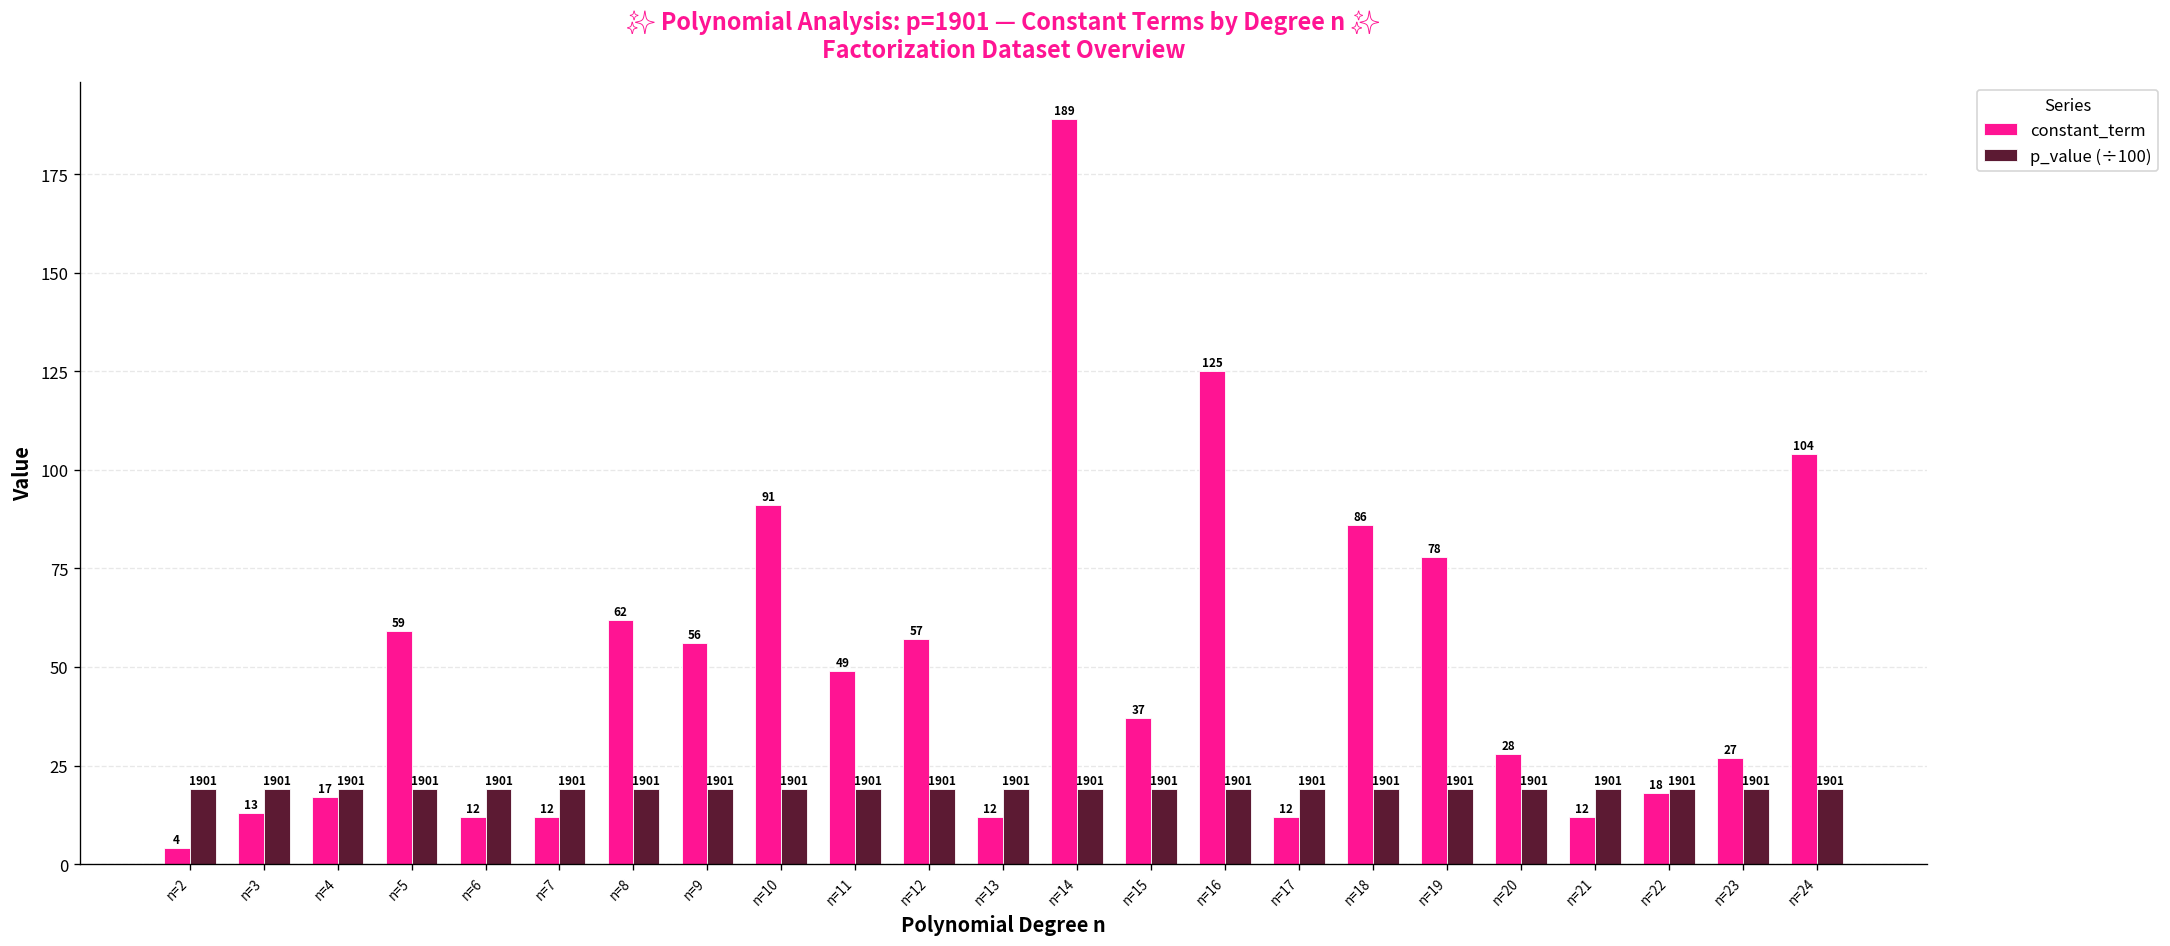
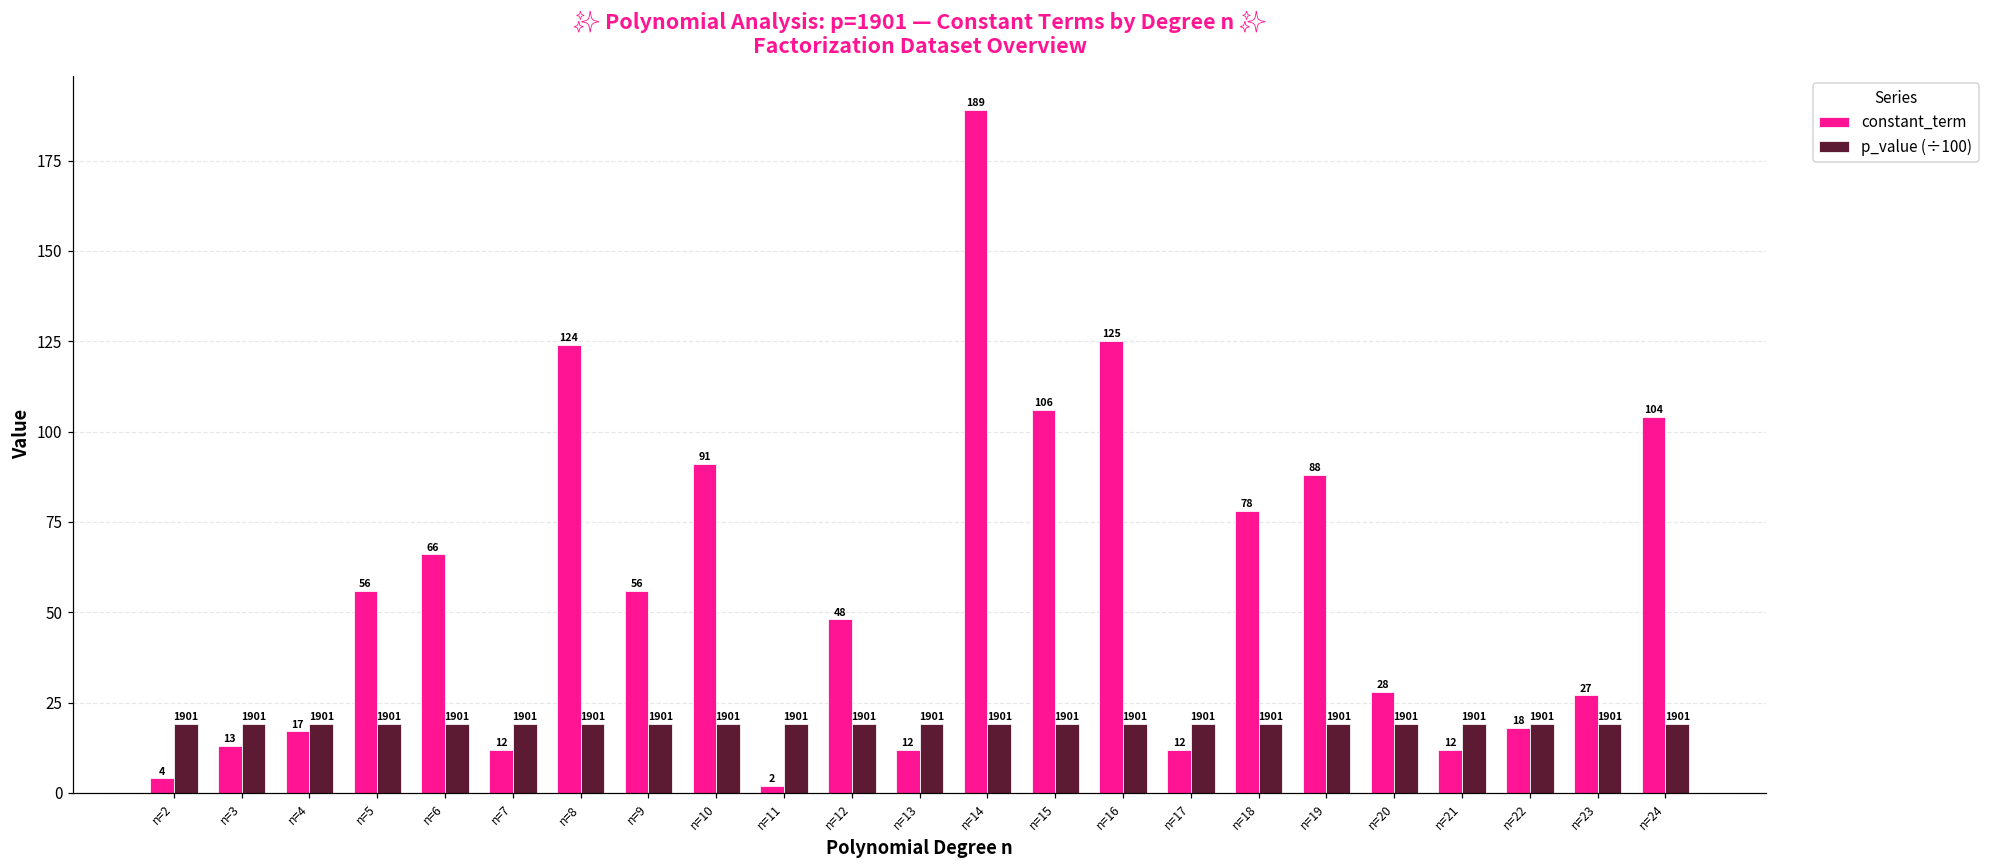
constant_term, n=5: 59 -> 56
constant_term, n=6: 12 -> 66
constant_term, n=8: 62 -> 124
constant_term, n=11: 49 -> 2
constant_term, n=12: 57 -> 48
constant_term, n=15: 37 -> 106
constant_term, n=18: 86 -> 78
constant_term, n=19: 78 -> 88
